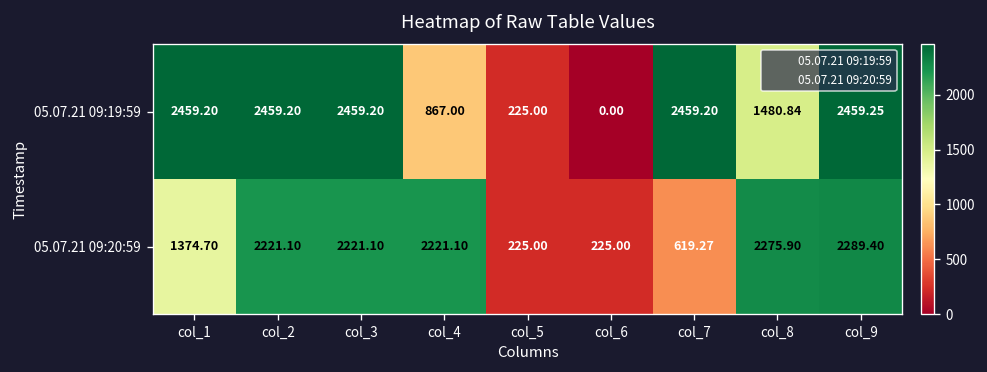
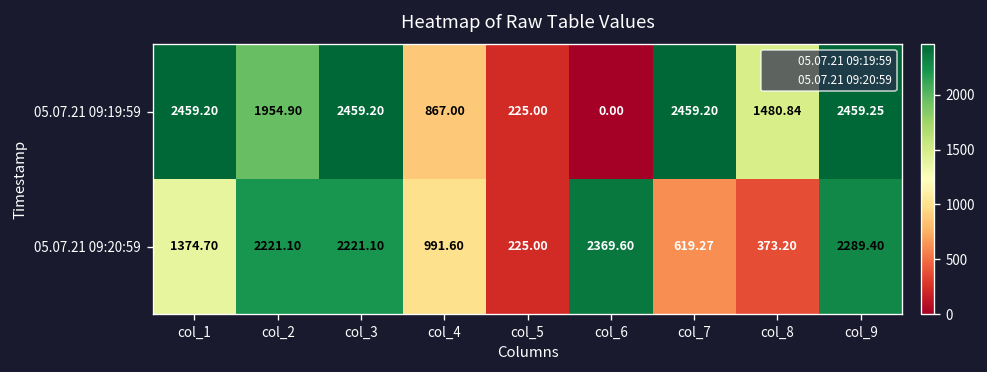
05.07.21 09:19:59, col_2: 2459.20 -> 1954.90
05.07.21 09:20:59, col_4: 2221.10 -> 991.60
05.07.21 09:20:59, col_6: 225.00 -> 2369.60
05.07.21 09:20:59, col_8: 2275.90 -> 373.20
